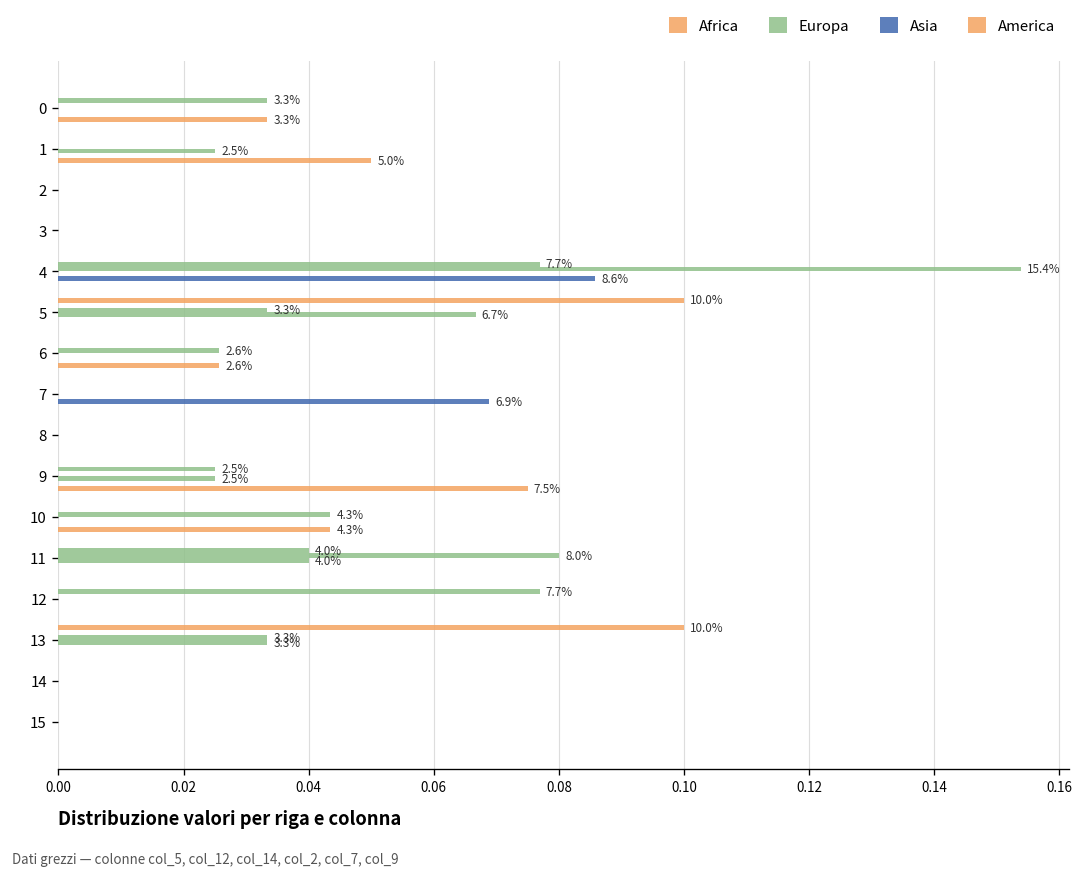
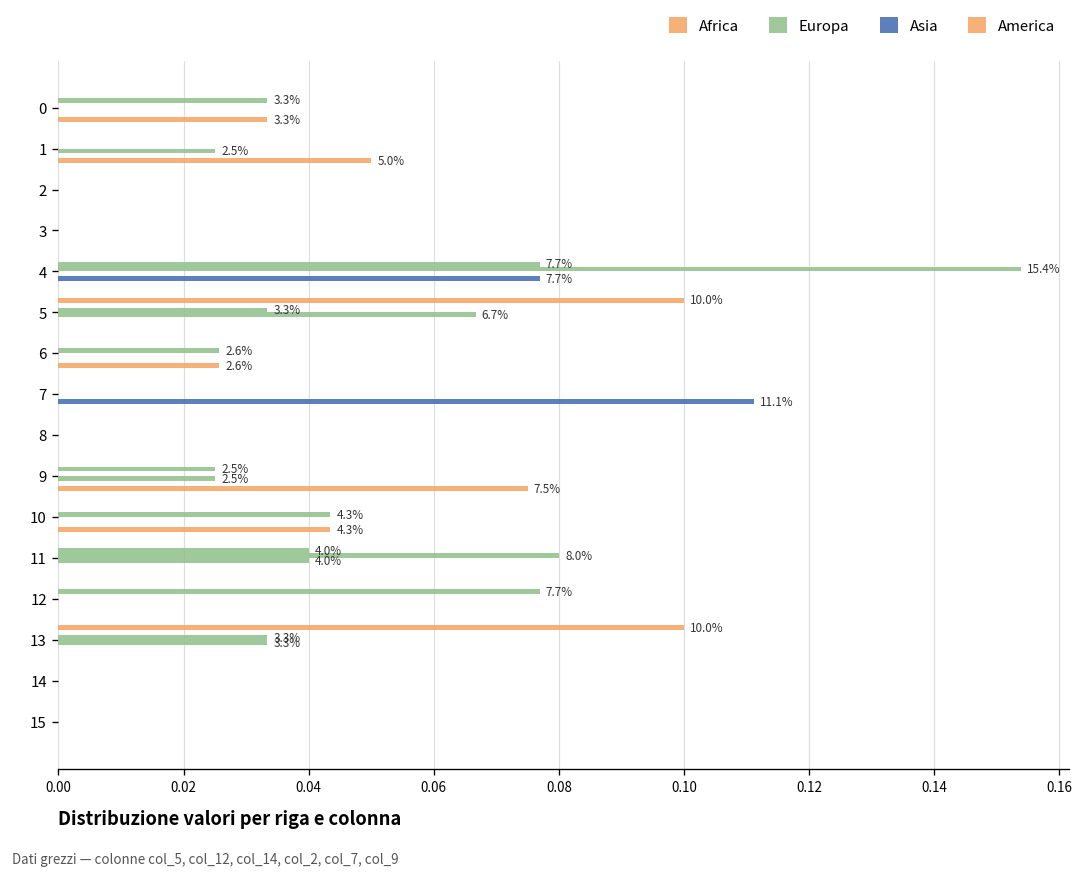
Asia, 4: 8.6% -> 7.7%
Asia, 7: 6.9% -> 11.1%
